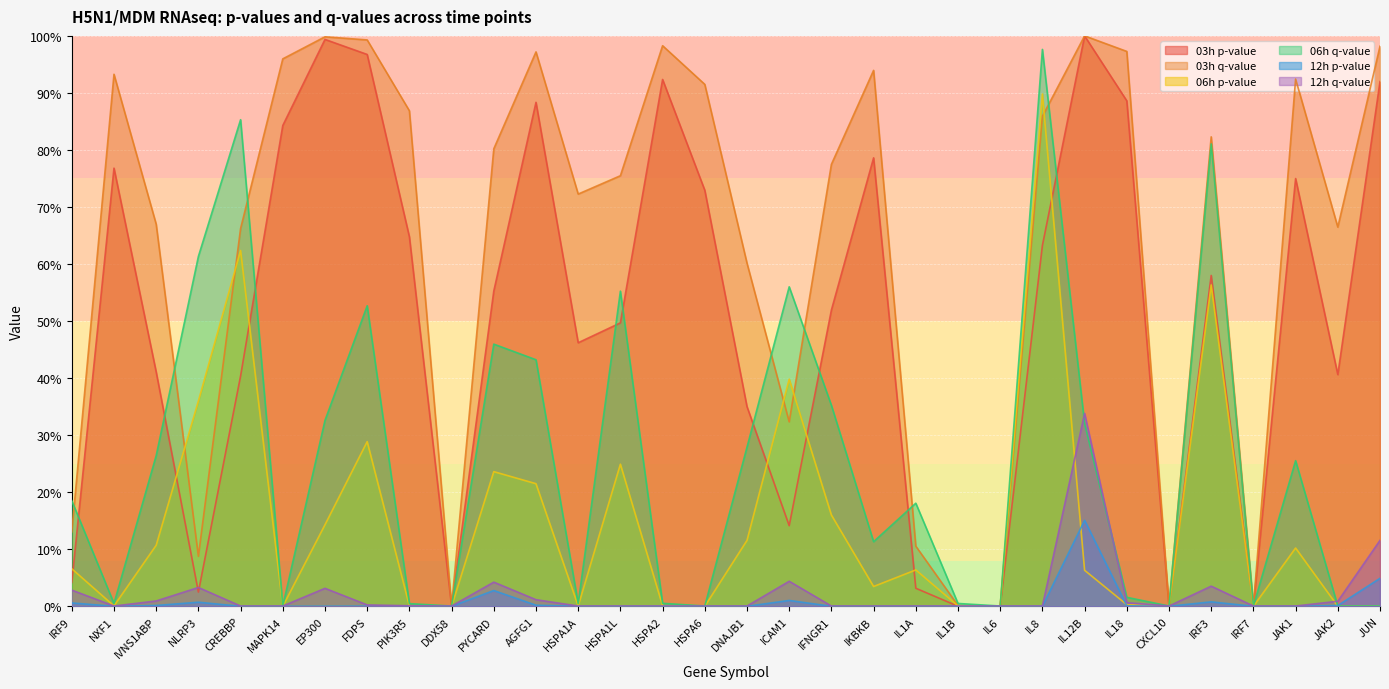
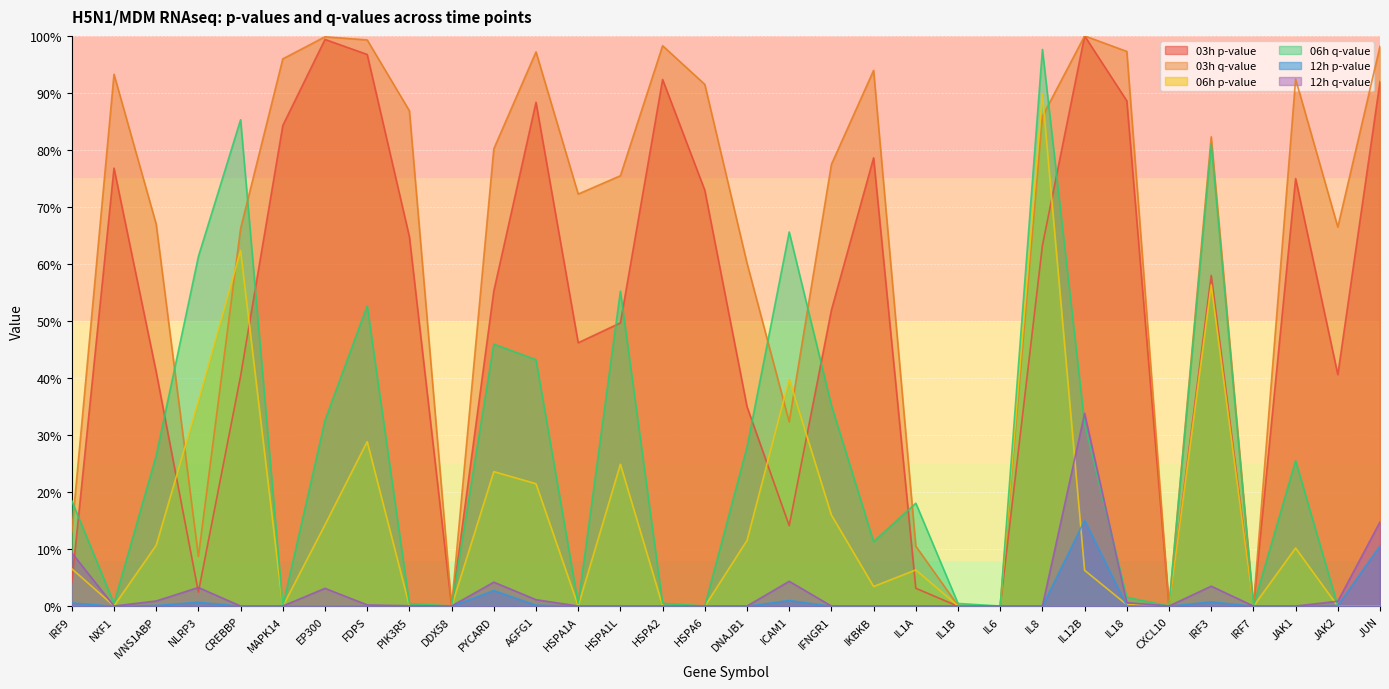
12h q-value, IRF9: 3% -> 9%
06h q-value, ICAM1: 56% -> 66%
12h p-value, JUN: 5% -> 11%
12h q-value, JUN: 12% -> 15%
